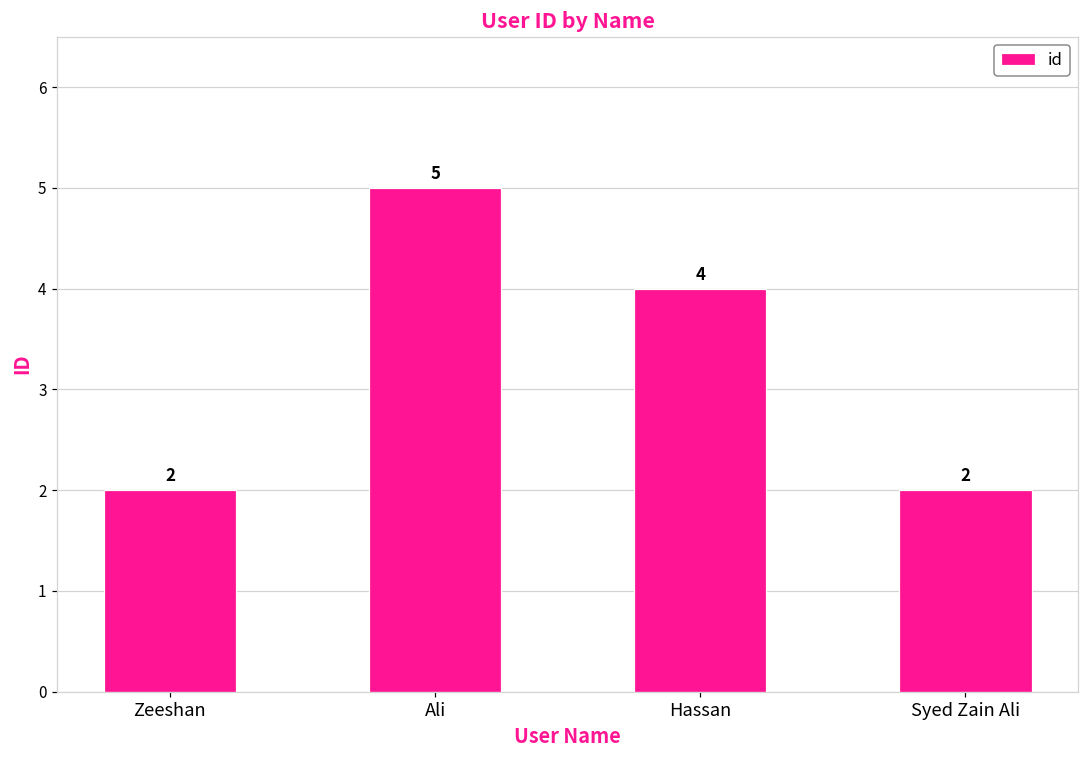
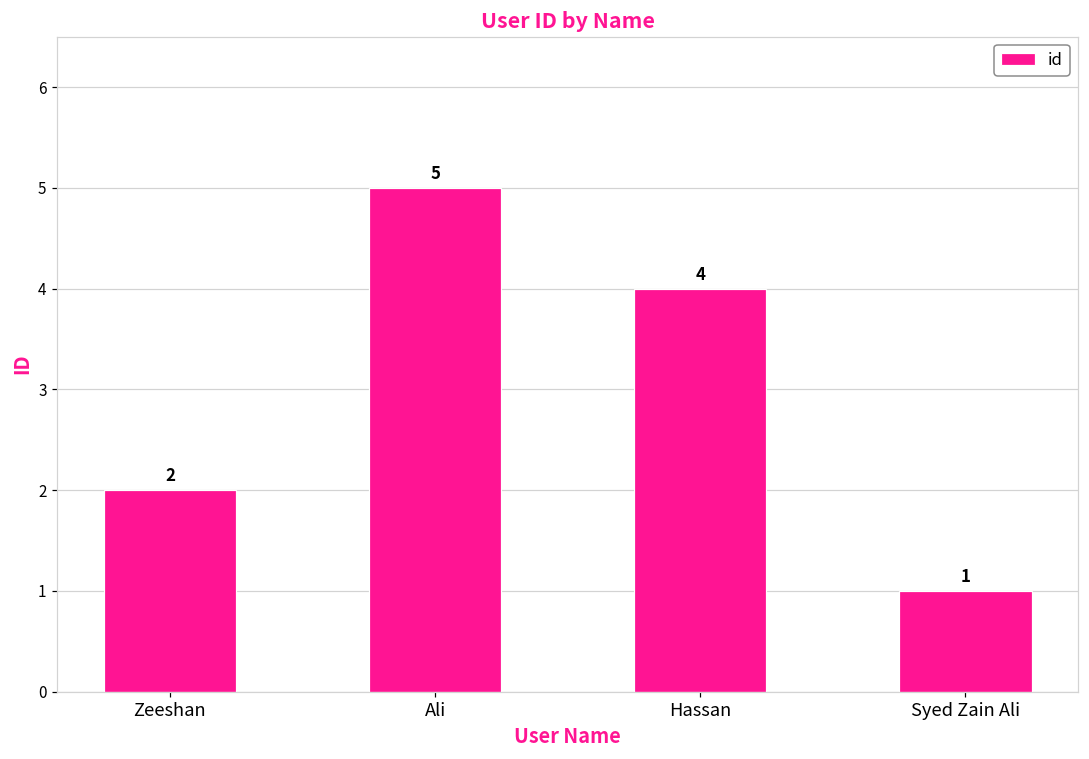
Syed Zain Ali: 2 -> 1
